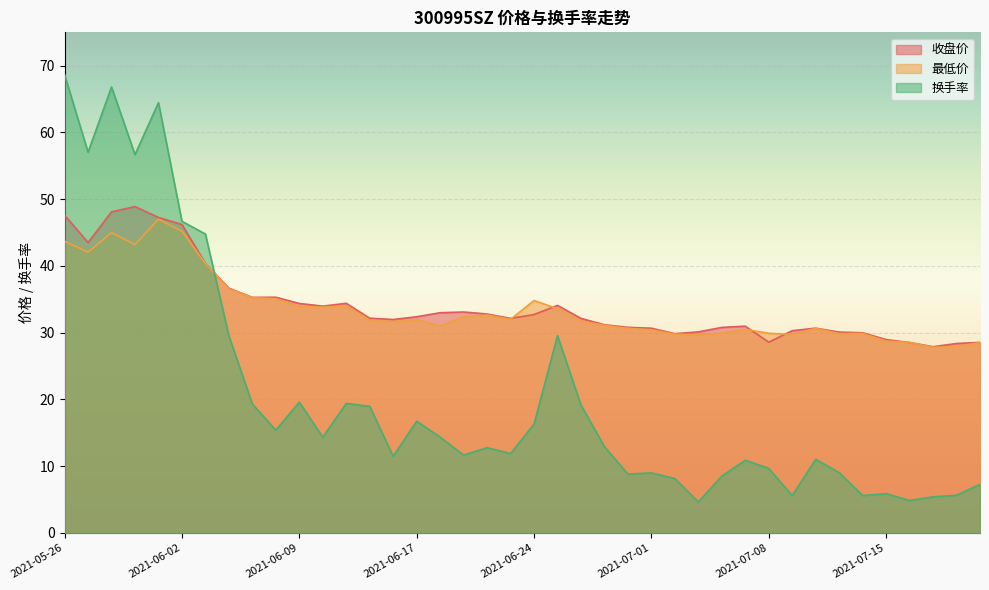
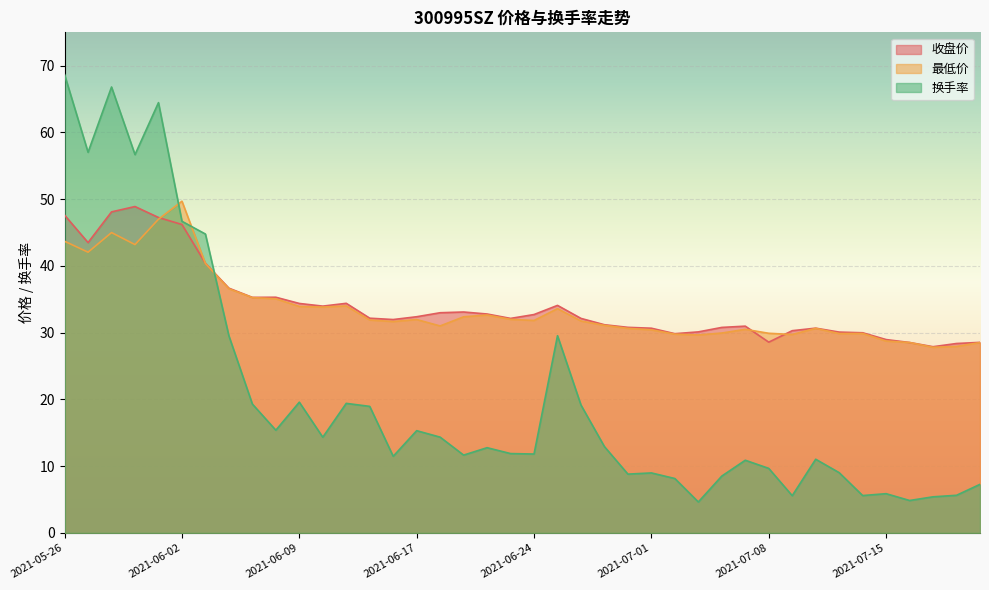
最低价, 2021-06-02: 45 -> 50
换手率, 2021-06-17: 17 -> 15
最低价, 2021-06-24: 35 -> 32
换手率, 2021-06-24: 16 -> 12
